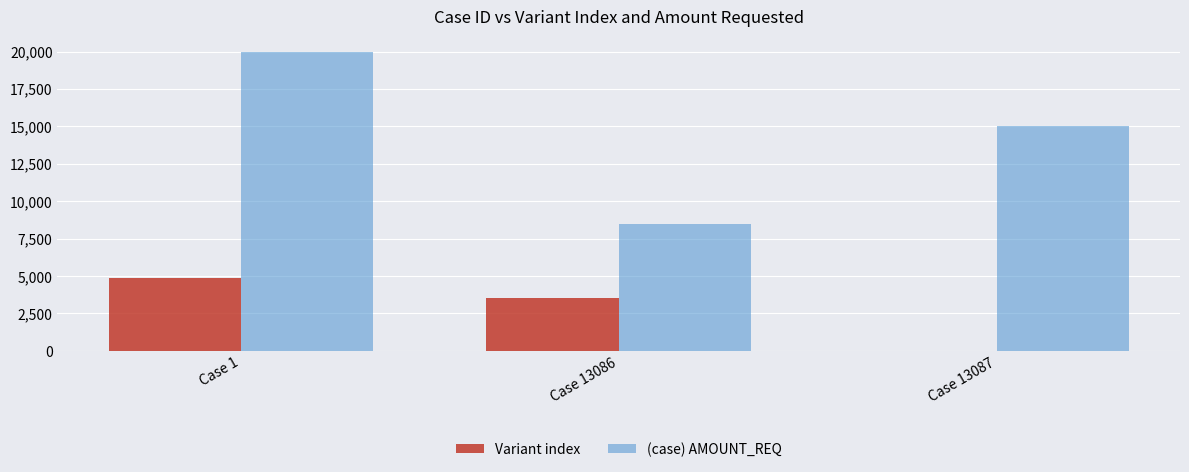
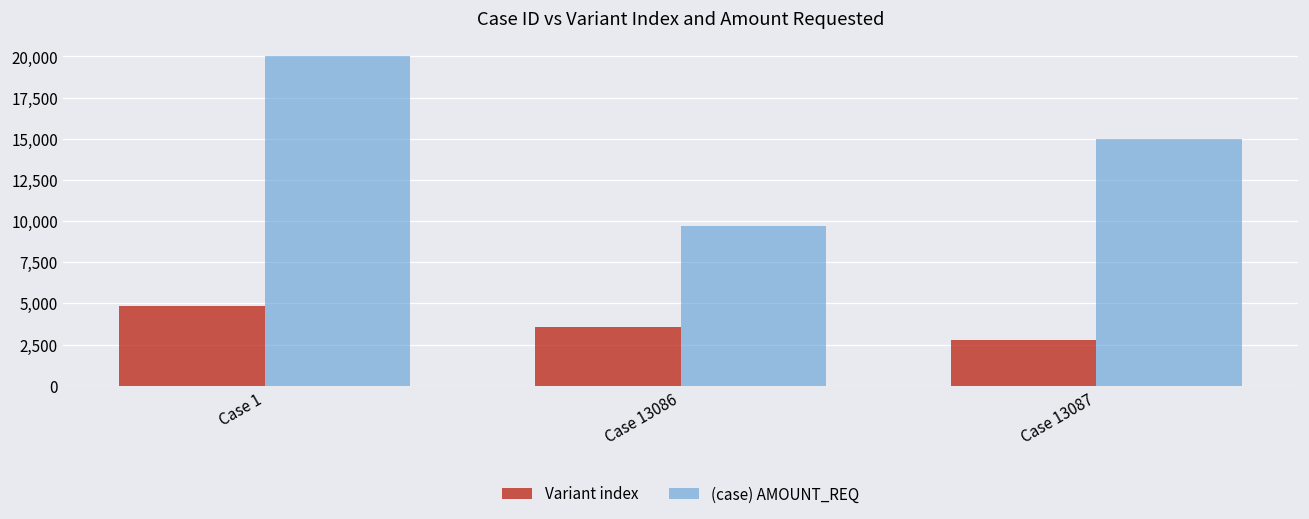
(case) AMOUNT_REQ, Case 13086: 8,500 -> 9,700
Variant index, Case 13087: 0 -> 2,800
